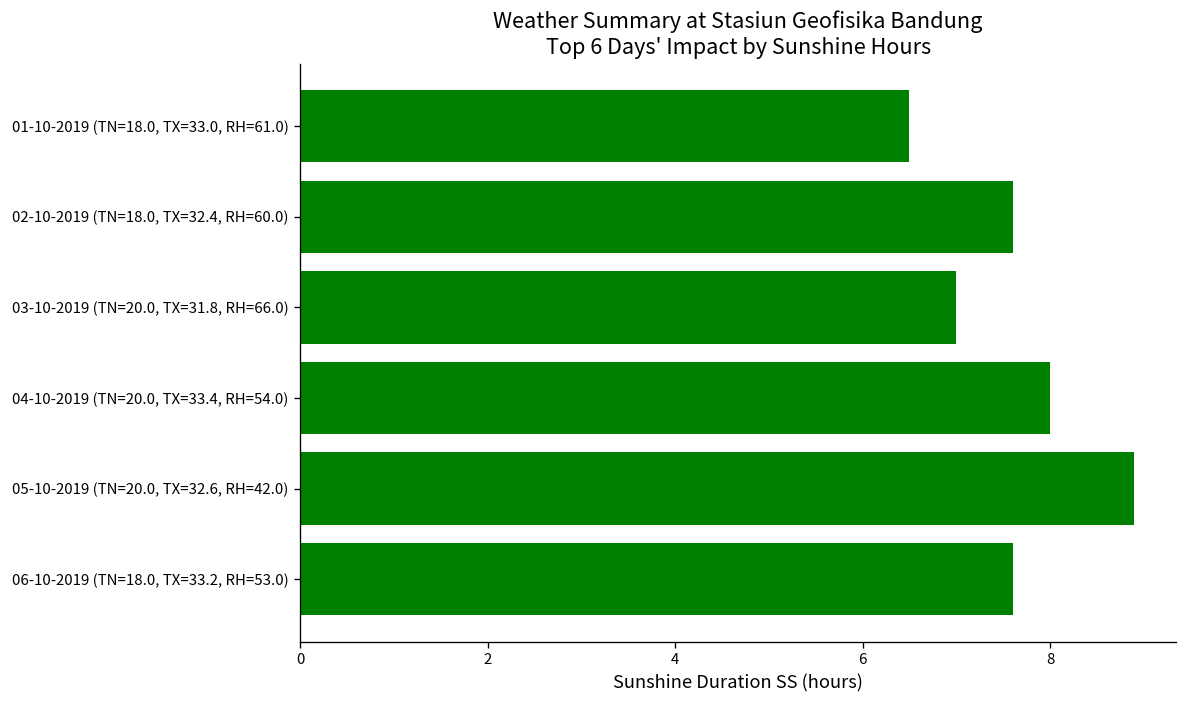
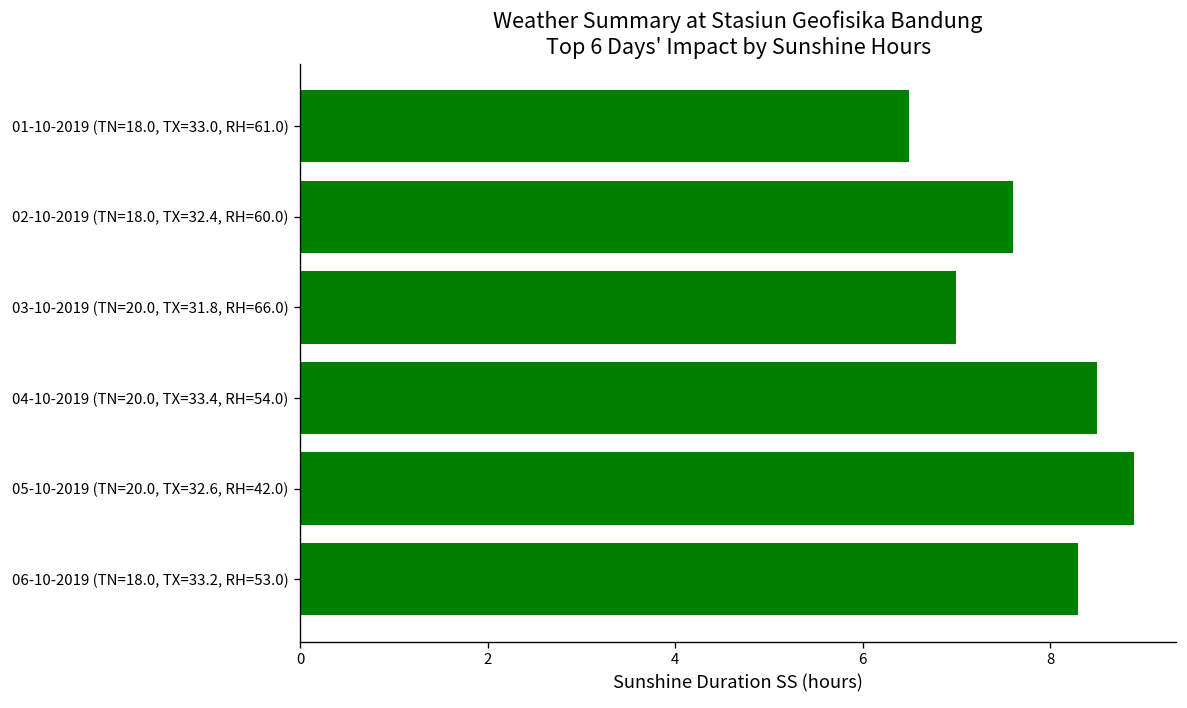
04-10-2019 (TN=20.0, TX=33.4, RH=54.0): 8.0 -> 8.5
06-10-2019 (TN=18.0, TX=33.2, RH=53.0): 7.6 -> 8.3
